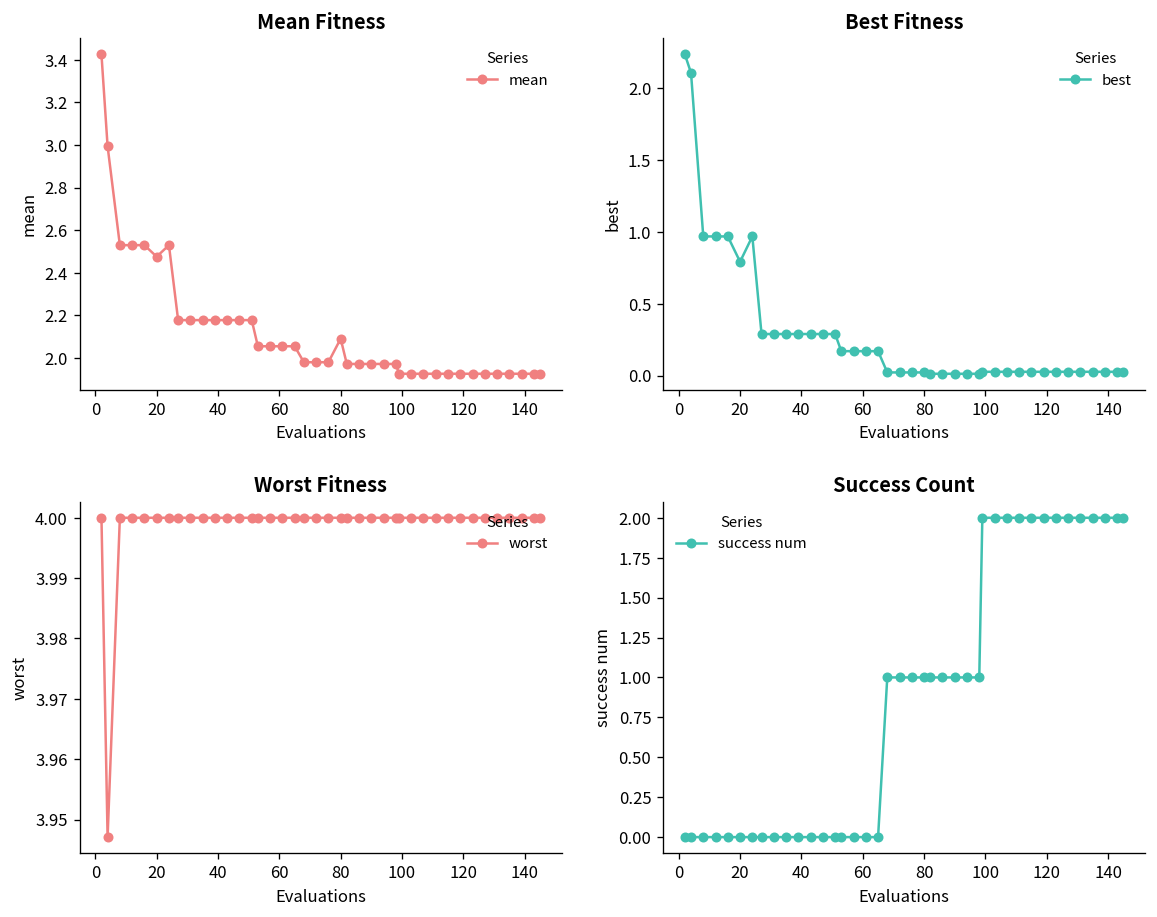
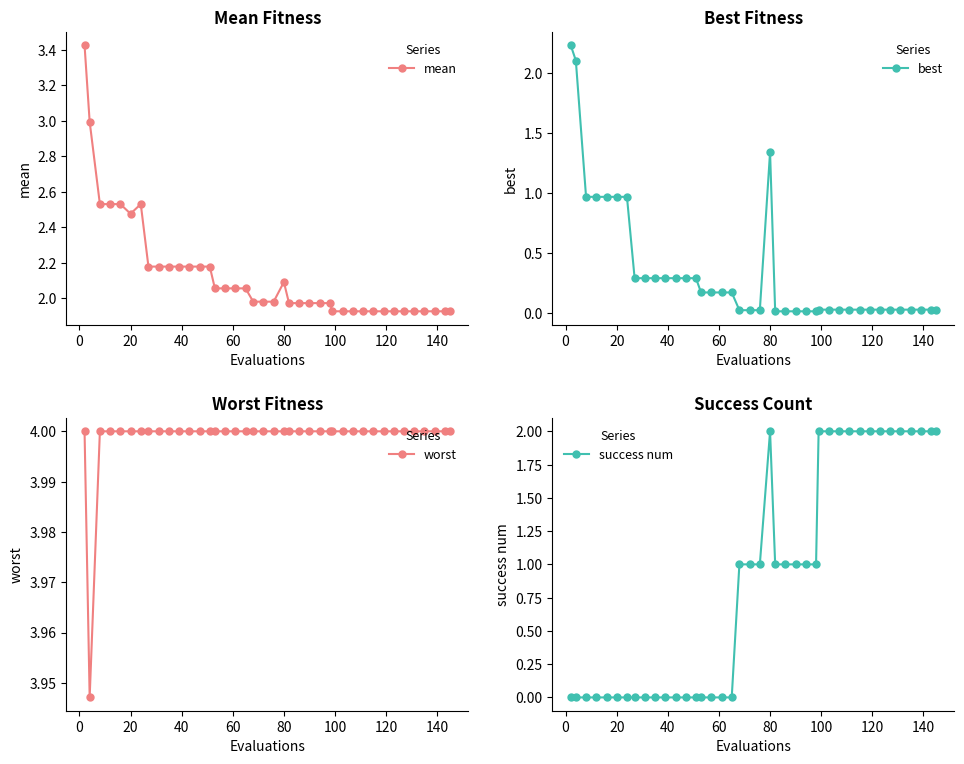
Best Fitness, 20: 0.79 -> 0.97
Best Fitness, 80: 0.02 -> 1.34
Success Count, 80: 1 -> 2
